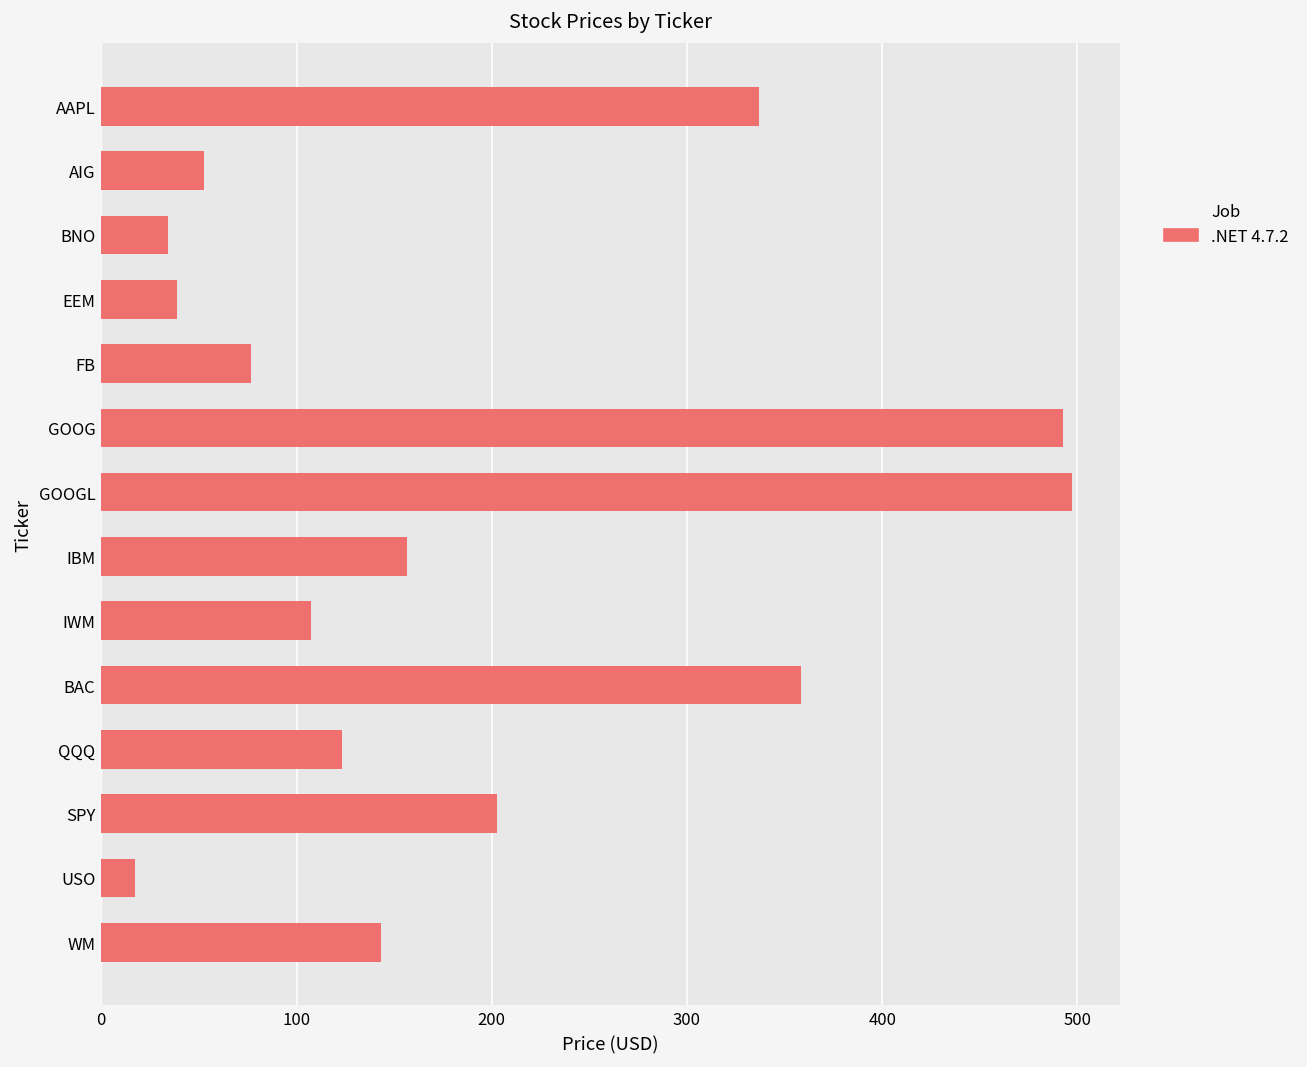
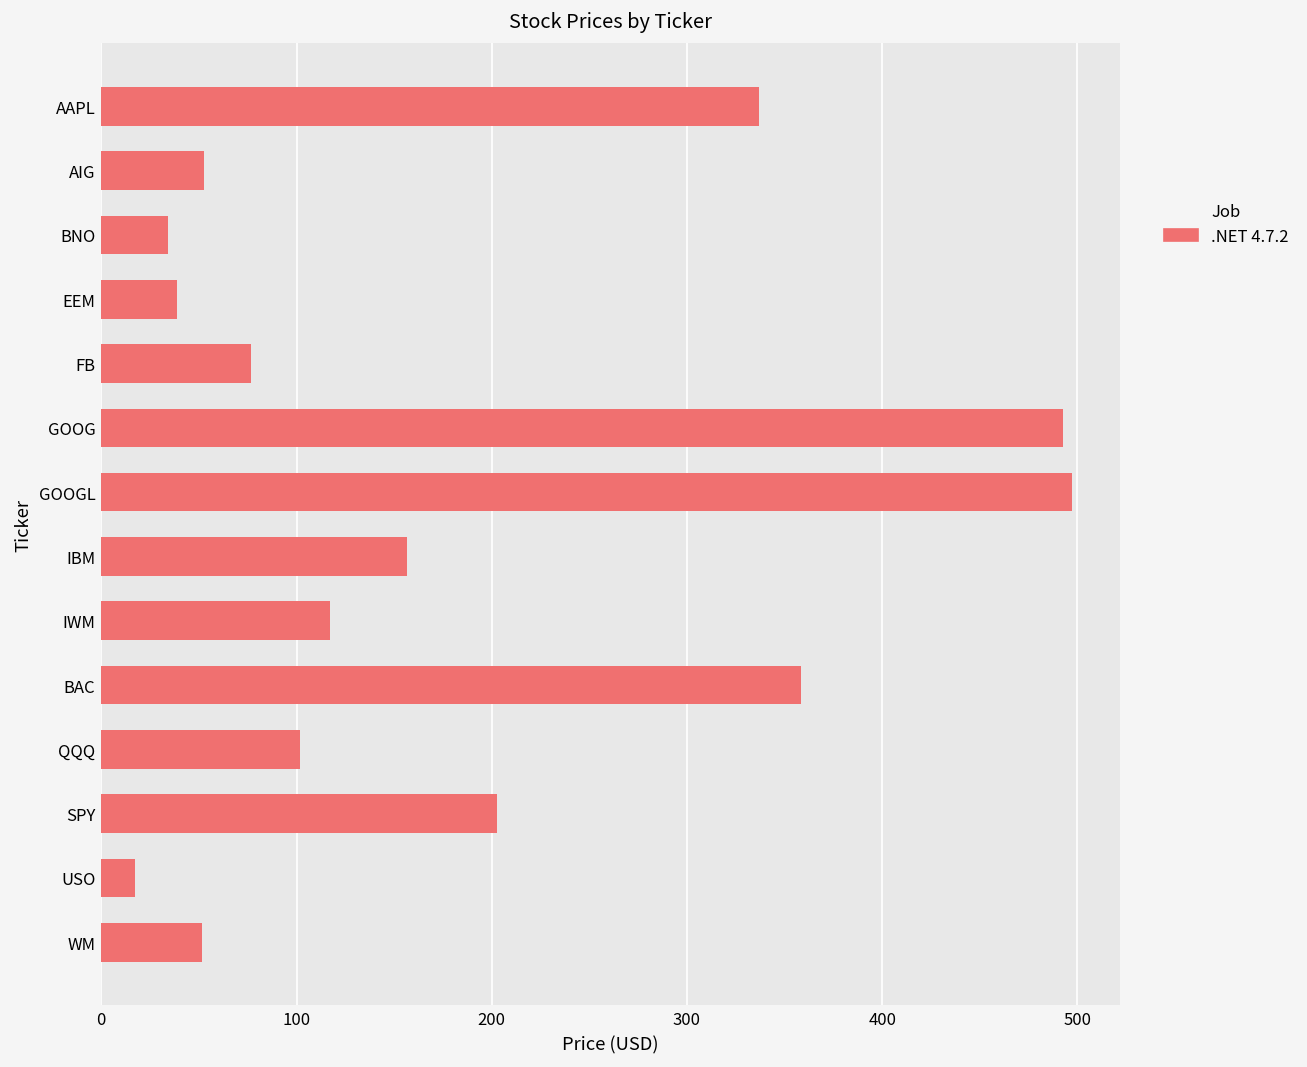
IWM: 107 -> 117
QQQ: 123 -> 102
WM: 143 -> 51
